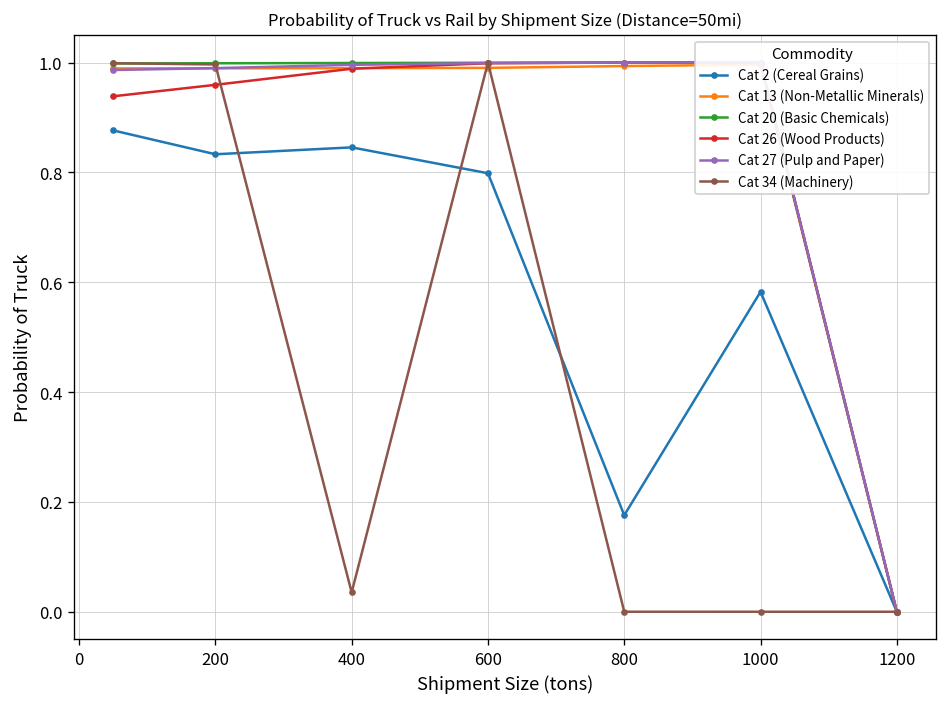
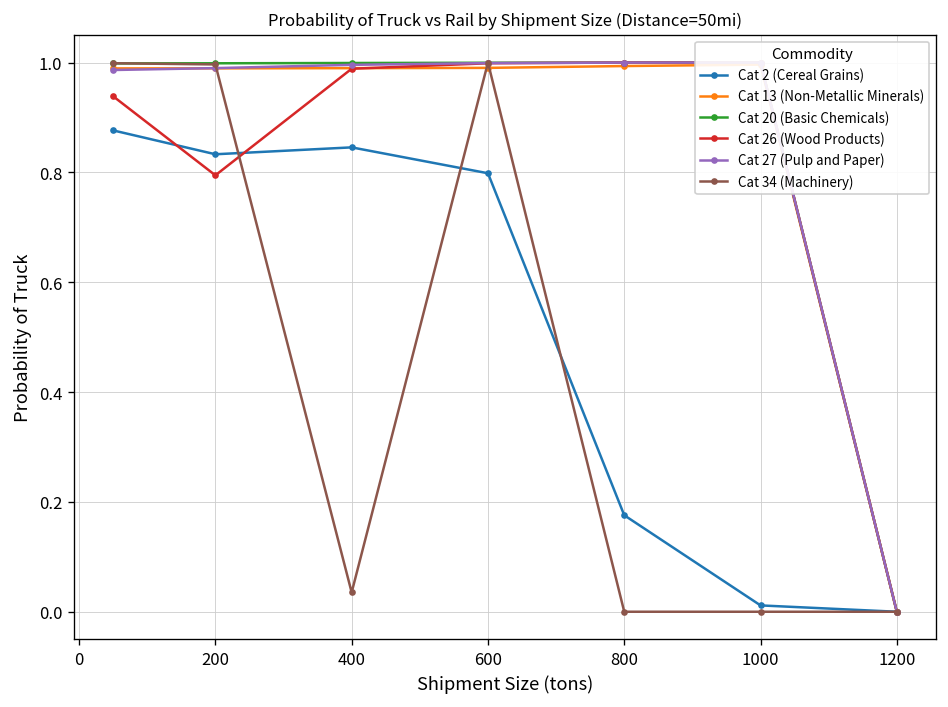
Cat 26 (Wood Products), 200: 0.96 -> 0.79
Cat 2 (Cereal Grains), 1000: 0.58 -> 0.01
